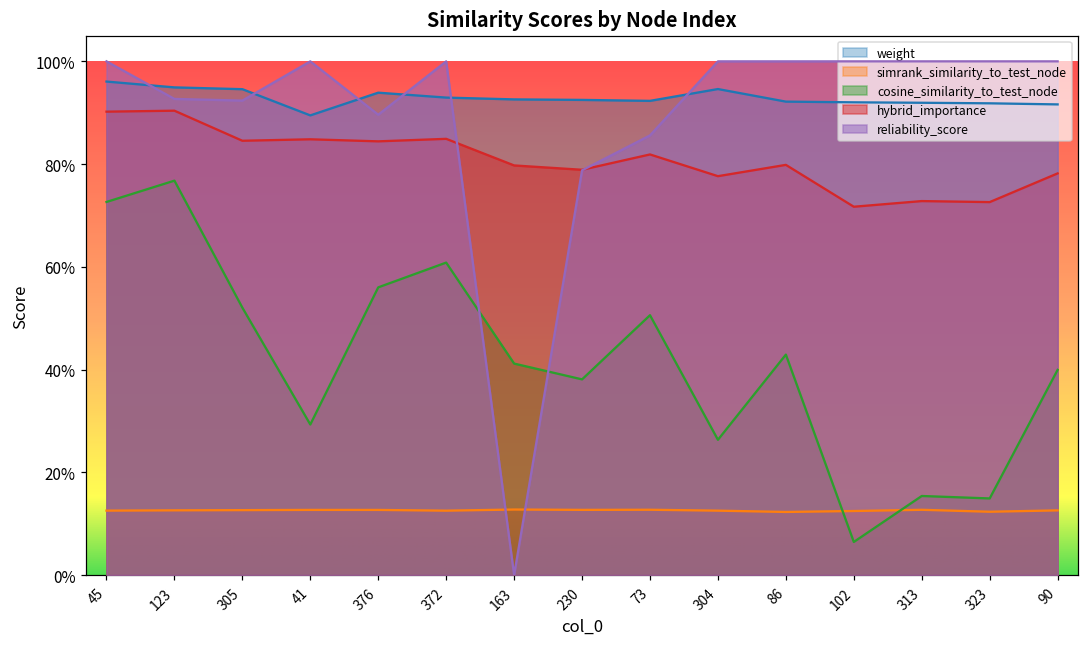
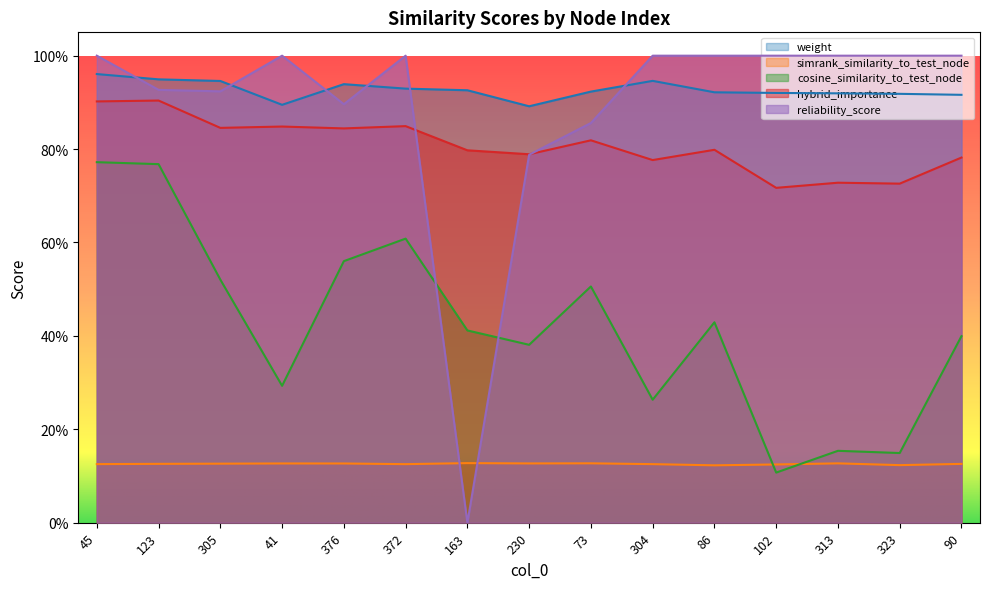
cosine_similarity_to_test_node, 45: 73% -> 77%
weight, 230: 92% -> 89%
cosine_similarity_to_test_node, 102: 6% -> 11%
